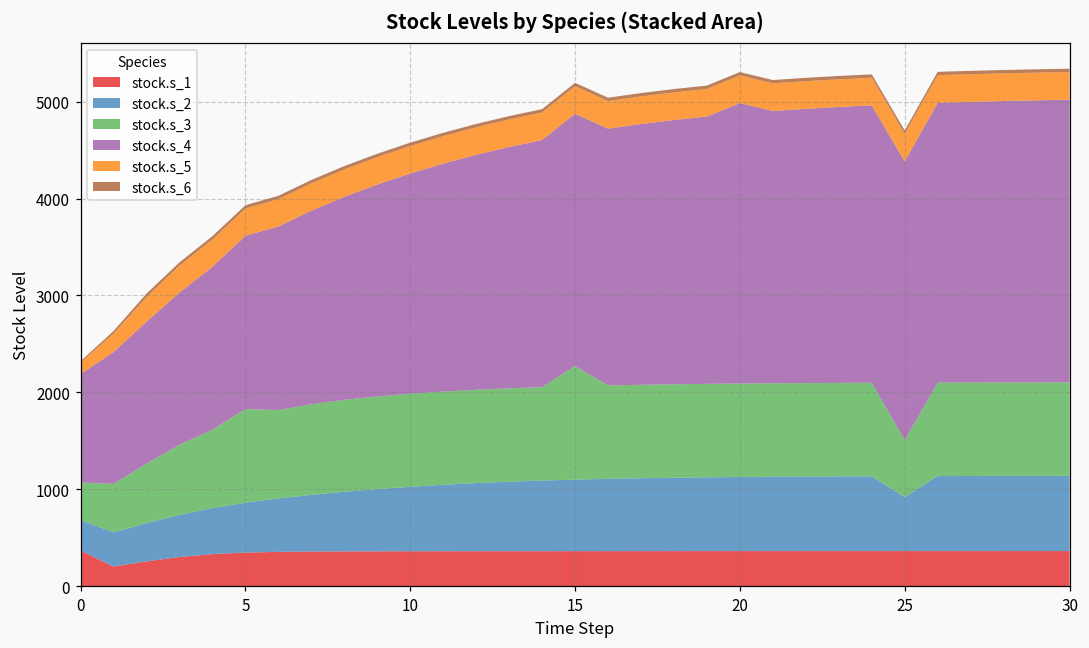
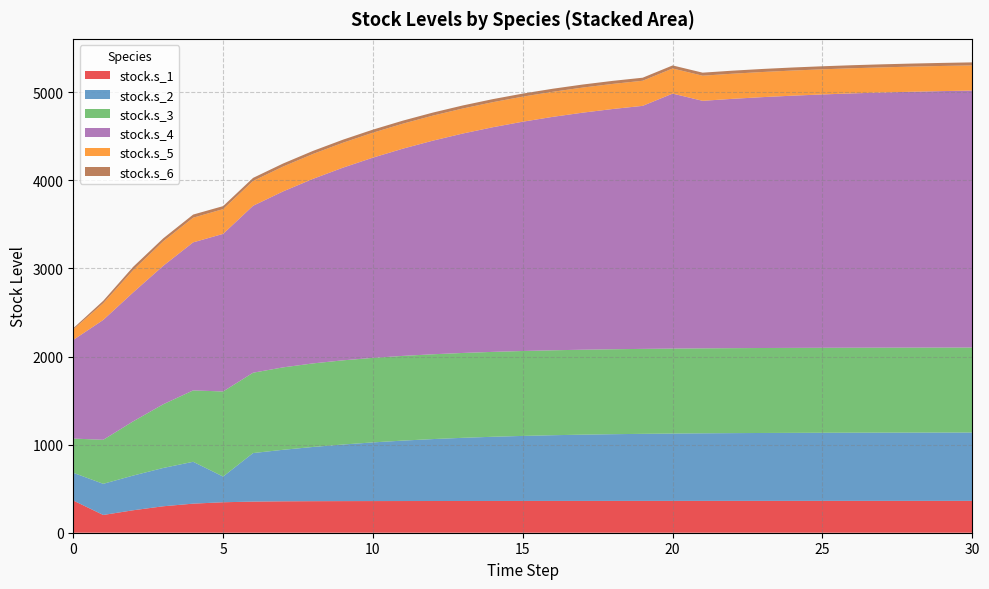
stock.s_2, 5: 500 -> 300
stock.s_3, 15: 1200 -> 1000
stock.s_2, 25: 600 -> 800
stock.s_3, 25: 600 -> 1000
